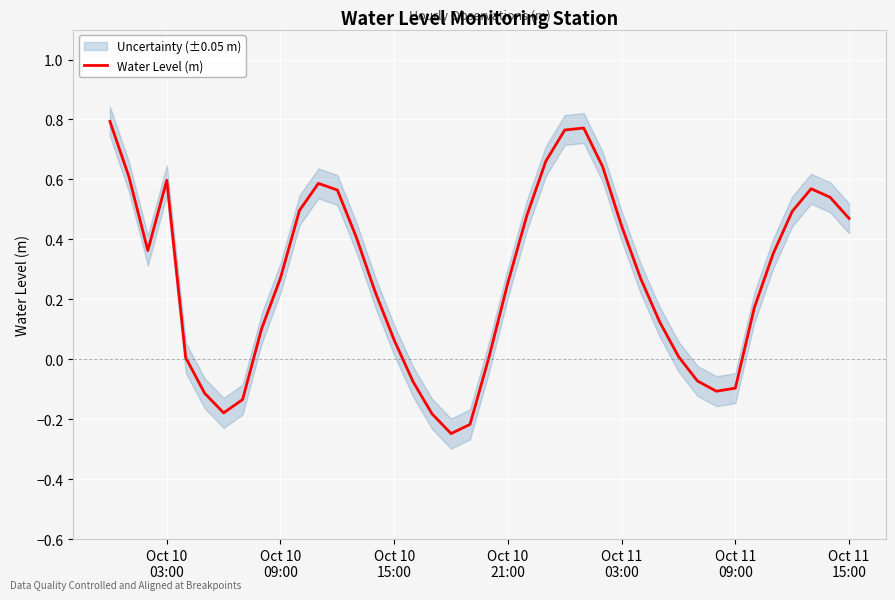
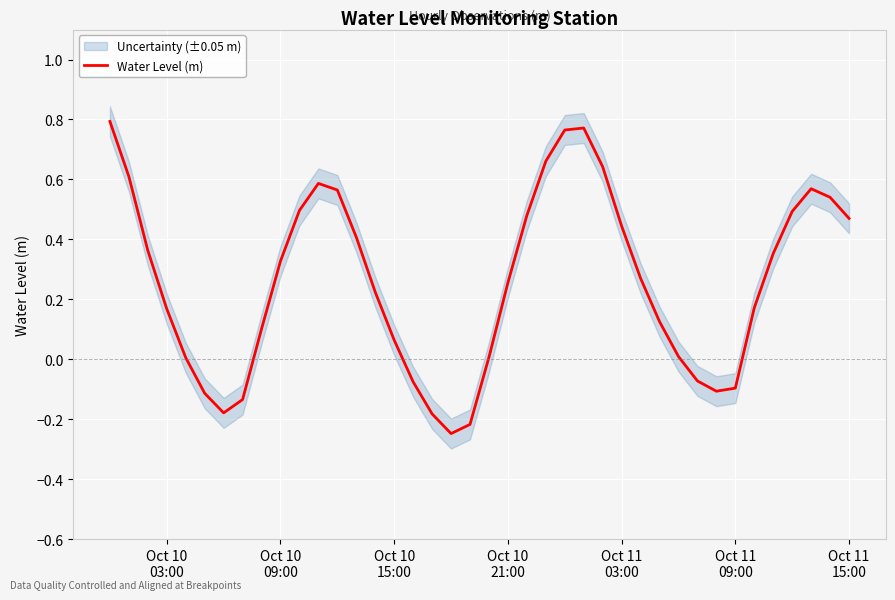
Water Level (m), Oct 10 03:00: 0.60 -> 0.17
Water Level (m), Oct 10 09:00: 0.27 -> 0.33
